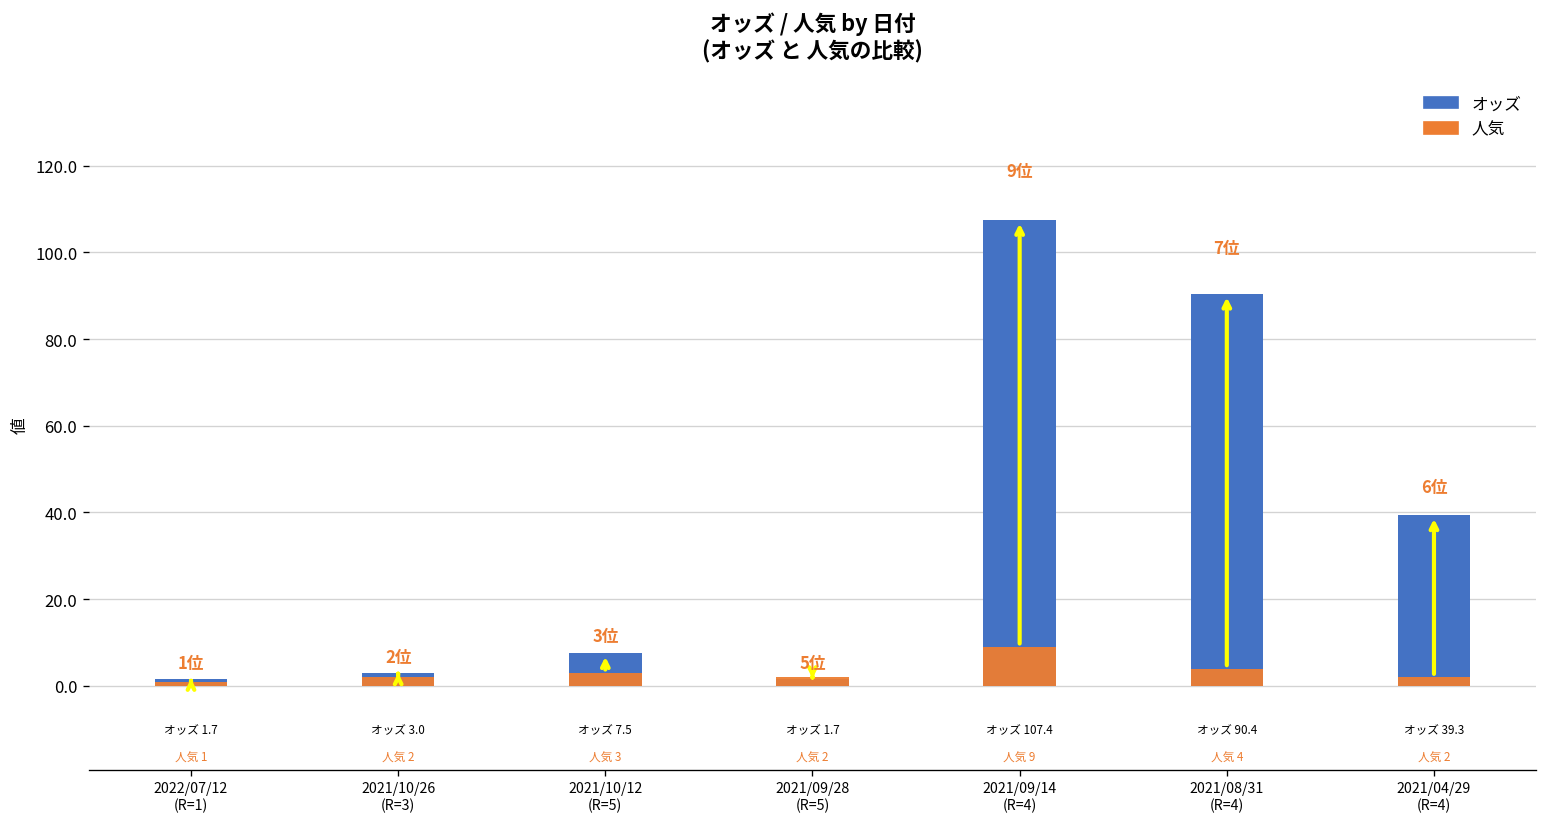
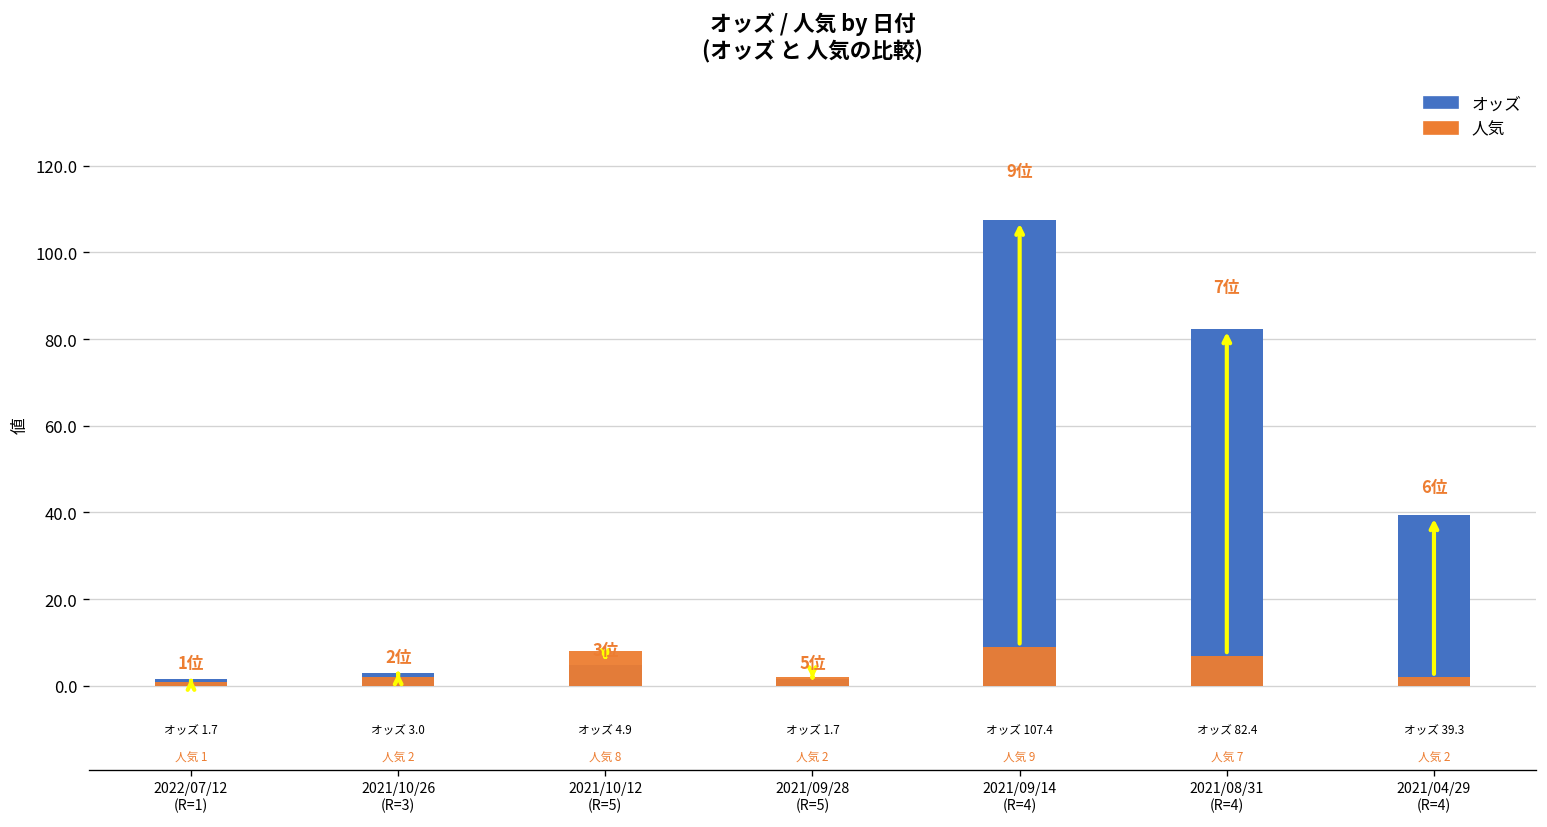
オッズ, 2021/10/12 (R=5): 7.5 -> 4.9
人気, 2021/10/12 (R=5): 3 -> 8
オッズ, 2021/08/31 (R=4): 90.4 -> 82.4
人気, 2021/08/31 (R=4): 4 -> 7
